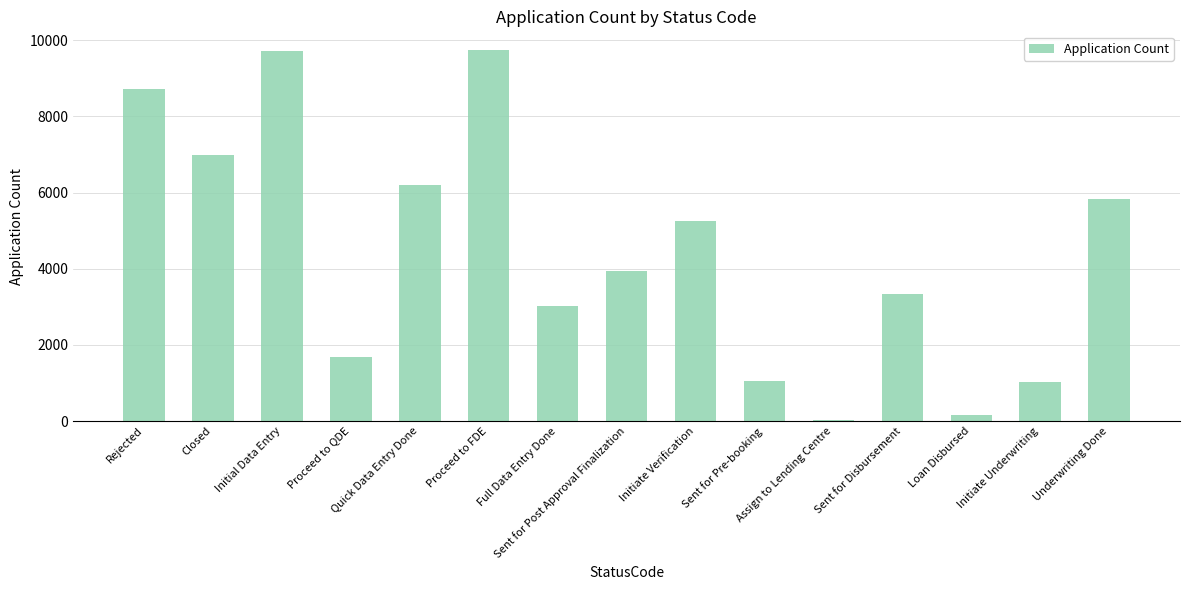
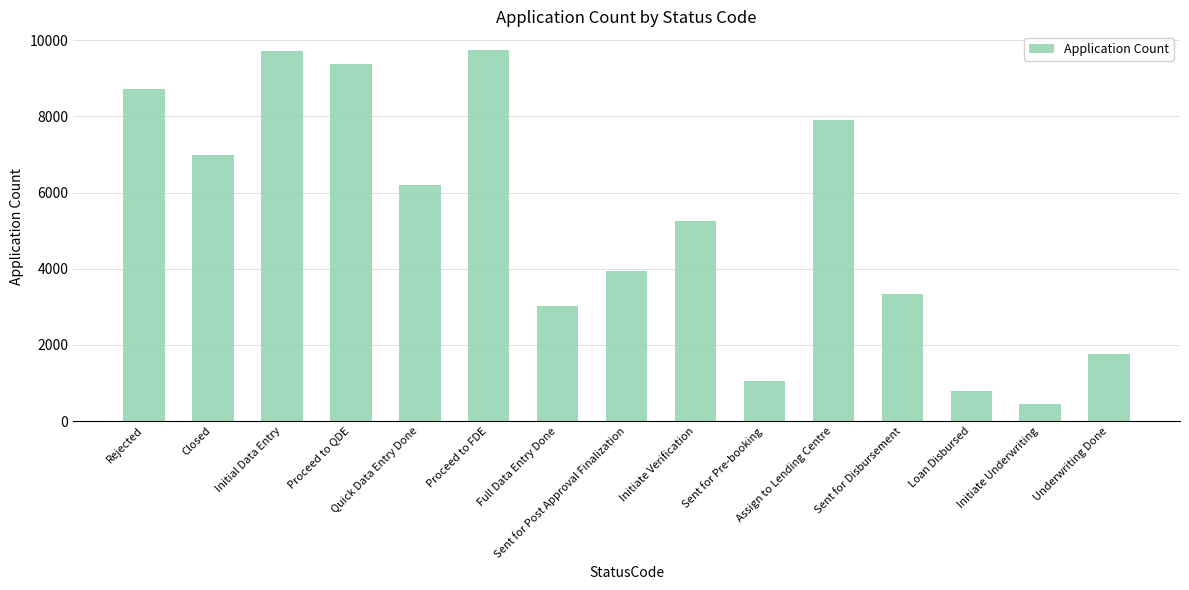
Proceed to QDE: 1700 -> 9400
Assign to Lending Centre: 0 -> 7900
Loan Disbursed: 200 -> 800
Initiate Underwriting: 1000 -> 400
Underwriting Done: 5800 -> 1800
